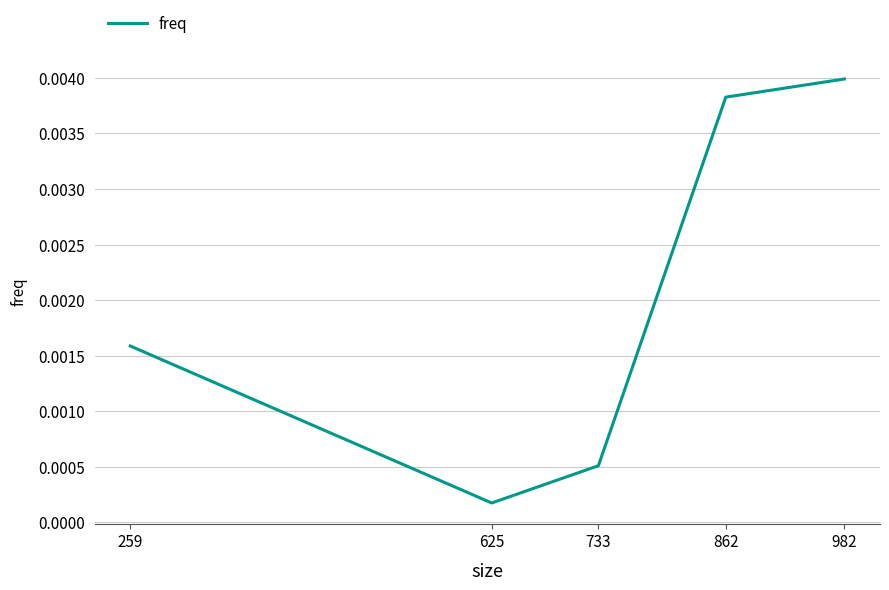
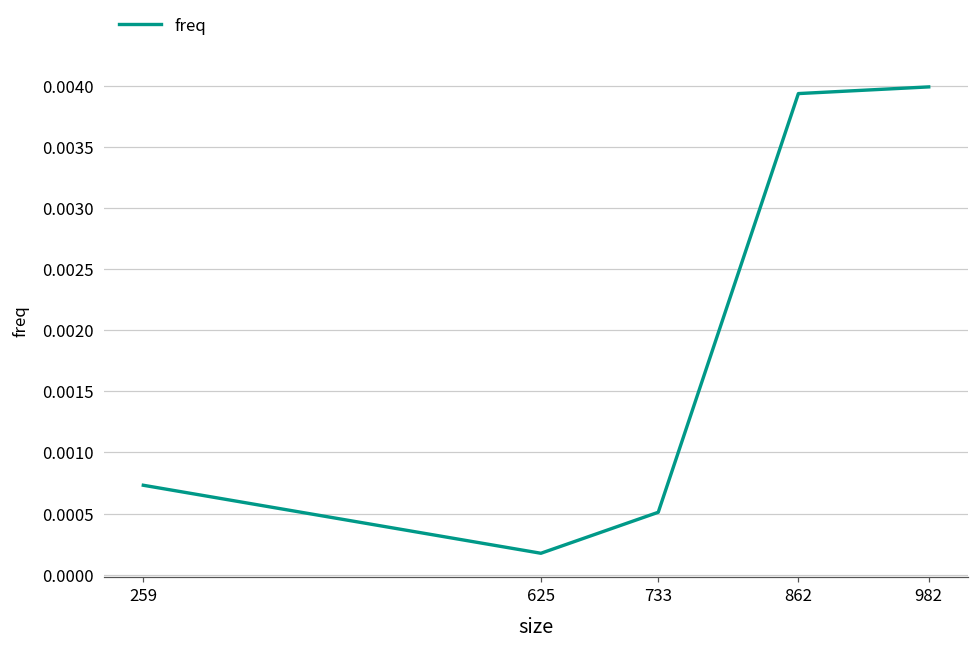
259: 0.00159 -> 0.00073
862: 0.00383 -> 0.00393
